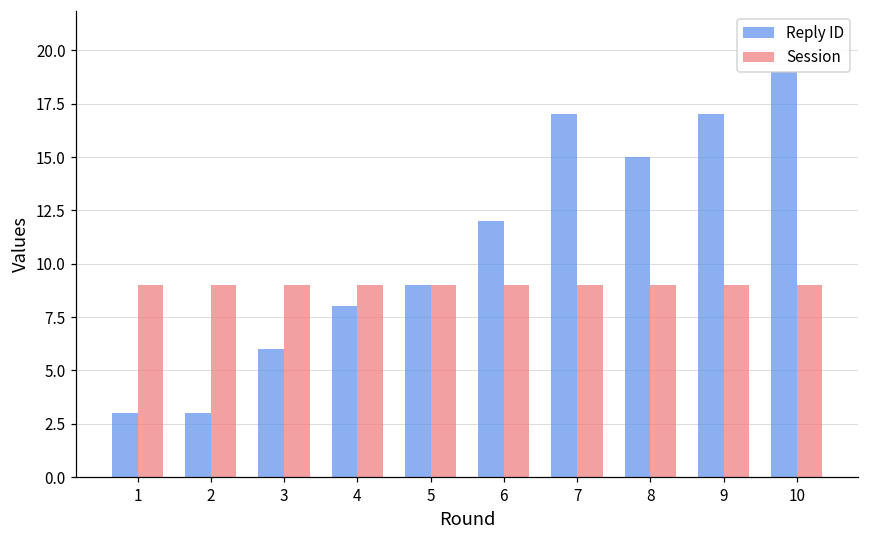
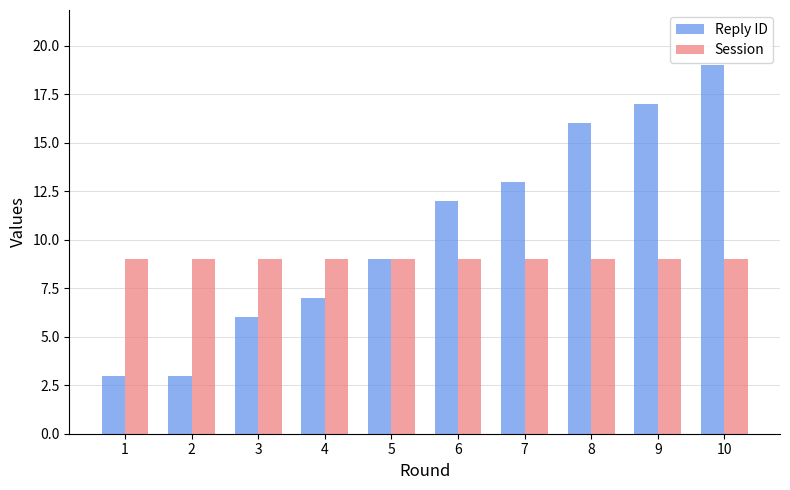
Reply ID, 4: 8 -> 7
Reply ID, 7: 17 -> 13
Reply ID, 8: 15 -> 16
